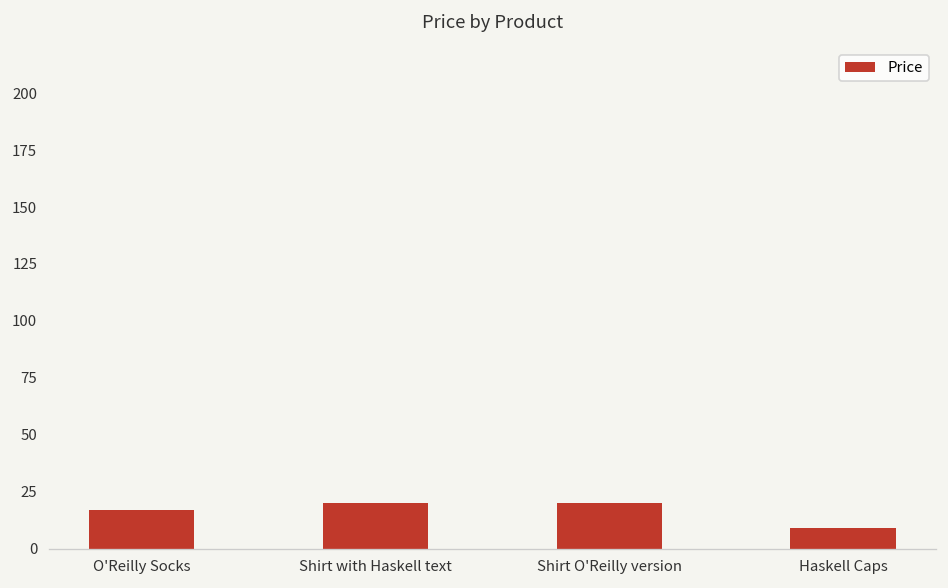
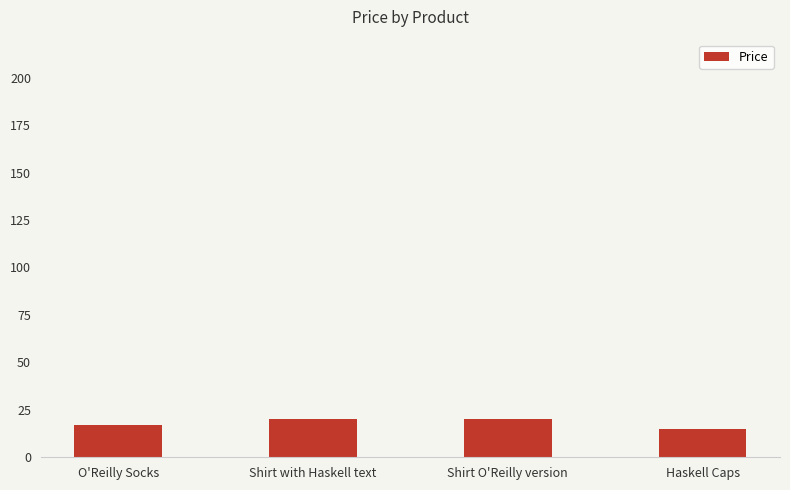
Haskell Caps: 9 -> 15
